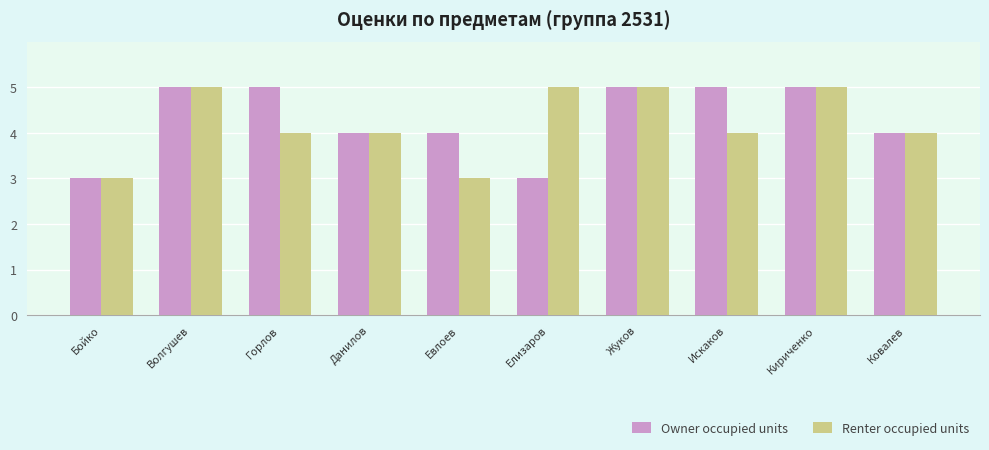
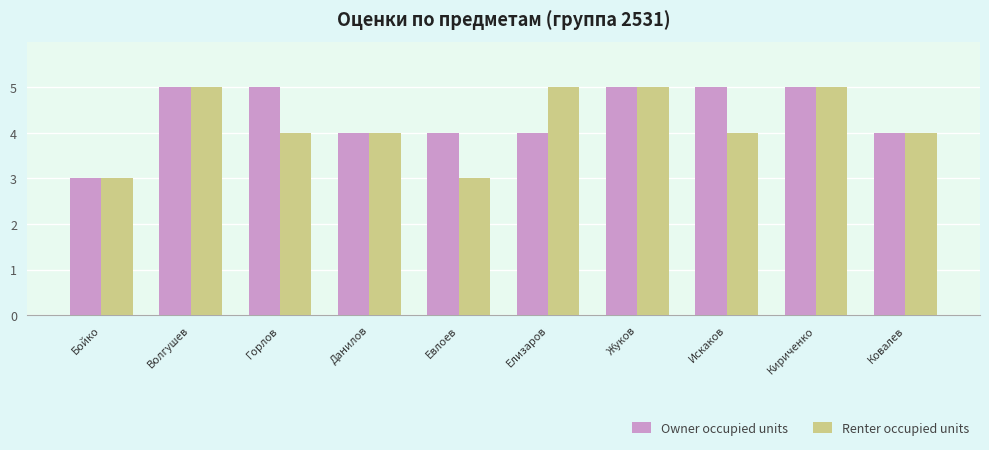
Owner occupied units, Елизаров: 3 -> 4
